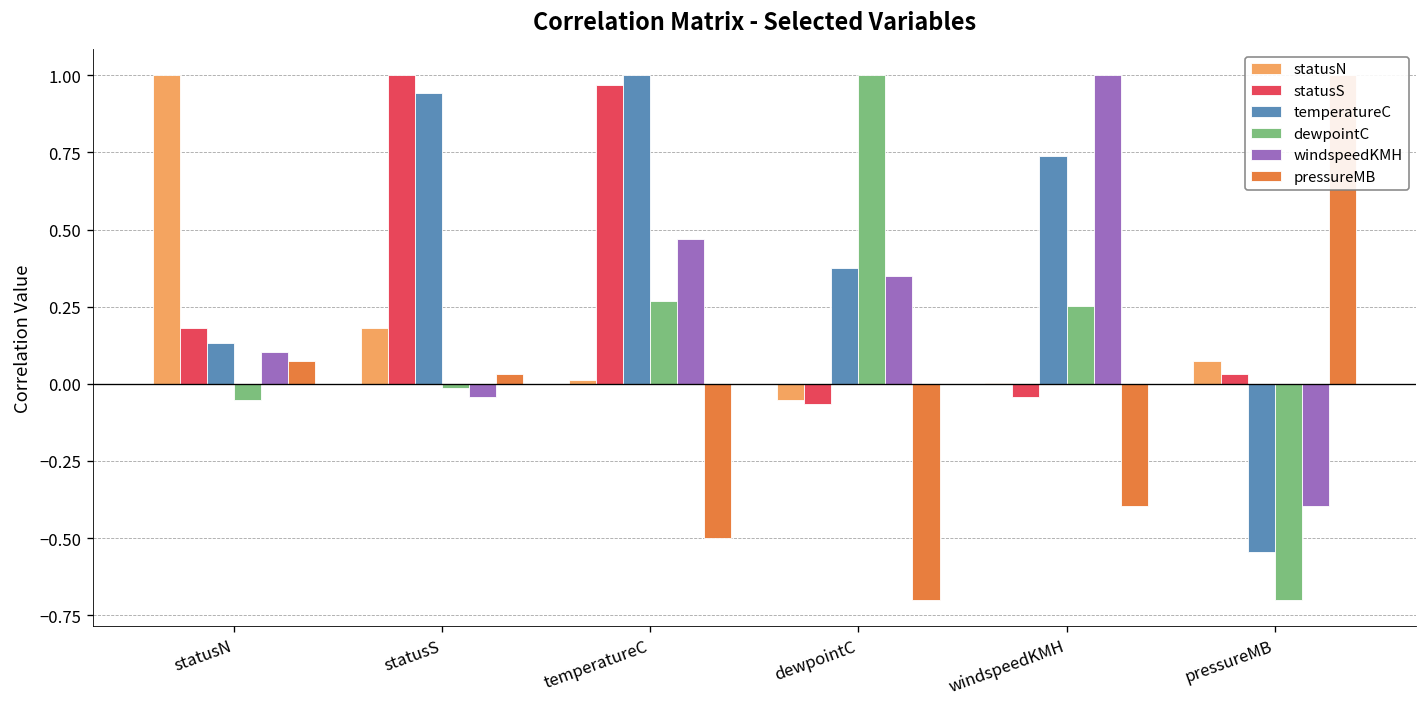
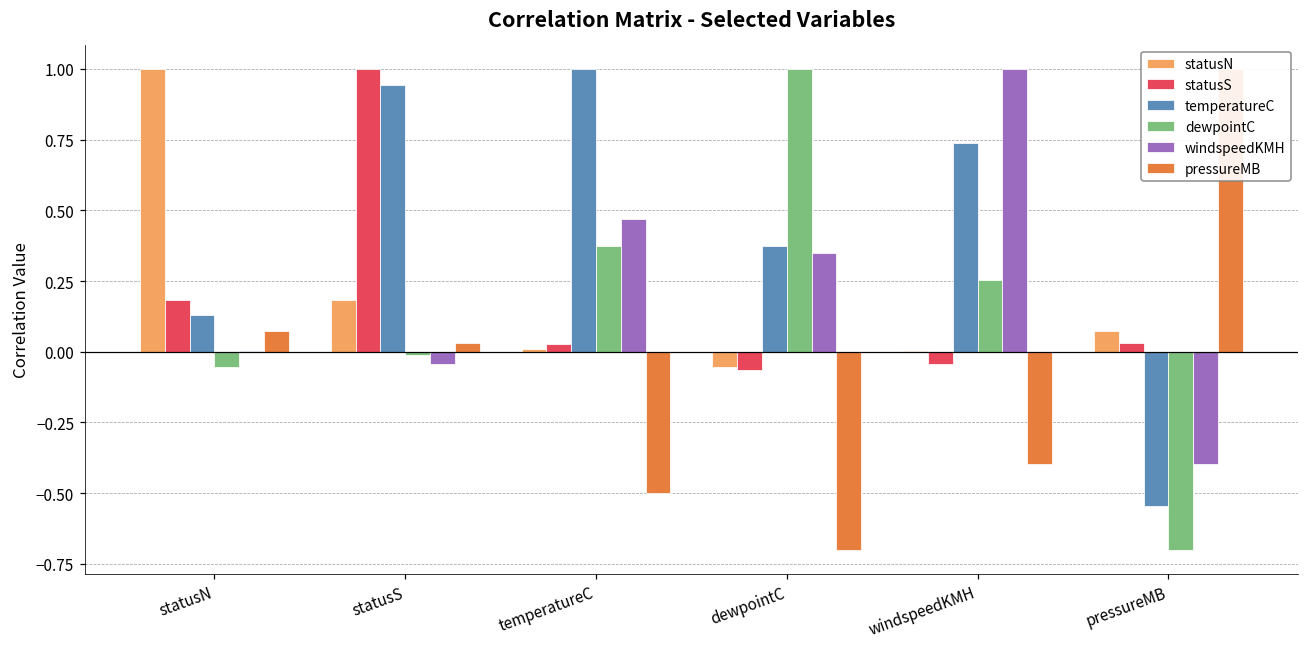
windspeedKMH, statusN: 0.10 -> 0.00
statusS, temperatureC: 0.97 -> 0.03
dewpointC, temperatureC: 0.27 -> 0.37
